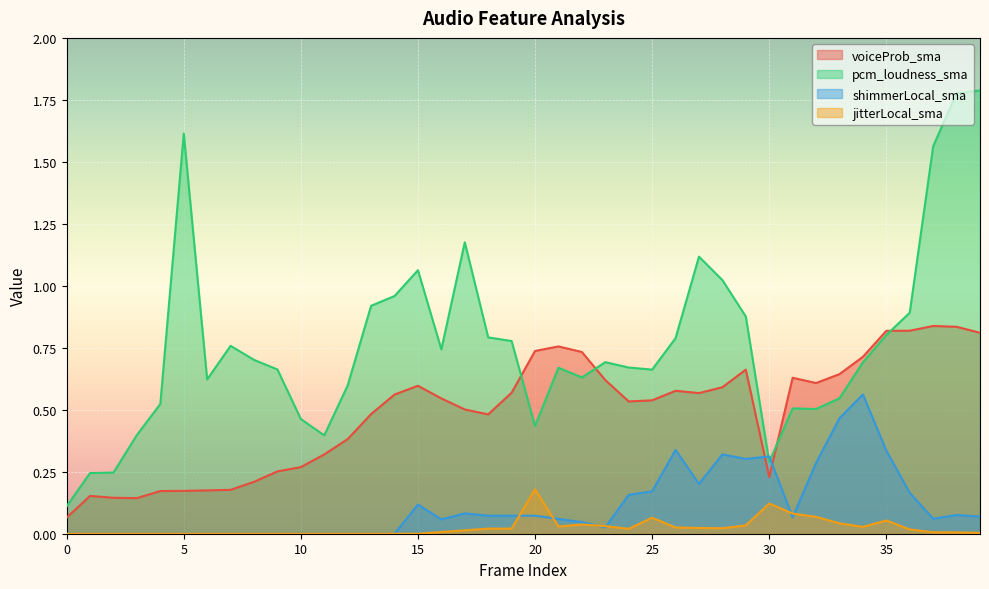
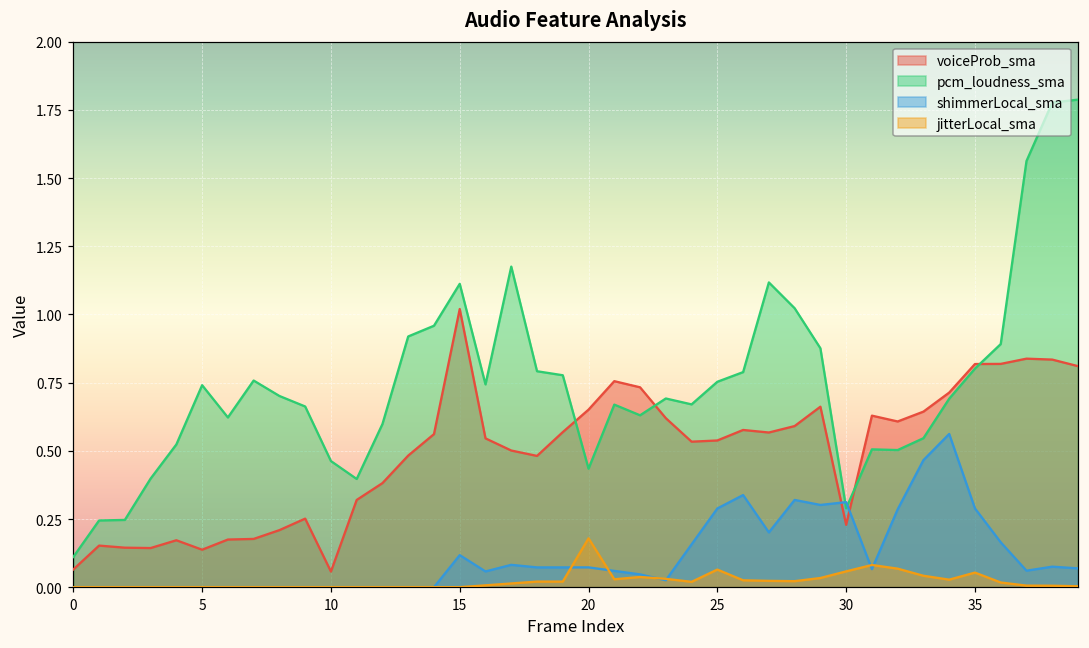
voiceProb_sma, 5: 0.17 -> 0.14
pcm_loudness_sma, 5: 1.61 -> 0.74
voiceProb_sma, 10: 0.27 -> 0.06
voiceProb_sma, 15: 0.60 -> 1.02
pcm_loudness_sma, 15: 1.06 -> 1.11
voiceProb_sma, 20: 0.74 -> 0.65
pcm_loudness_sma, 25: 0.66 -> 0.75
shimmerLocal_sma, 25: 0.17 -> 0.29
jitterLocal_sma, 30: 0.12 -> 0.06
shimmerLocal_sma, 35: 0.34 -> 0.29
